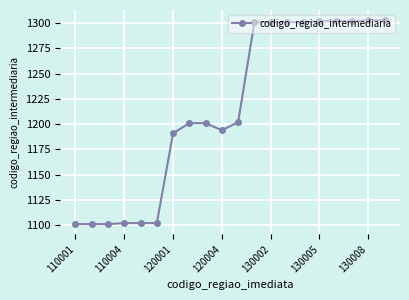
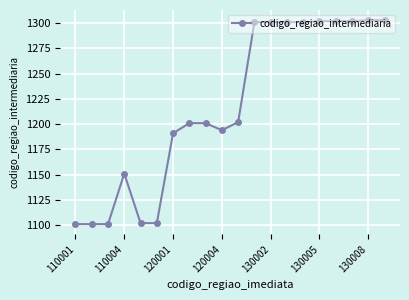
110004: 1102 -> 1151
